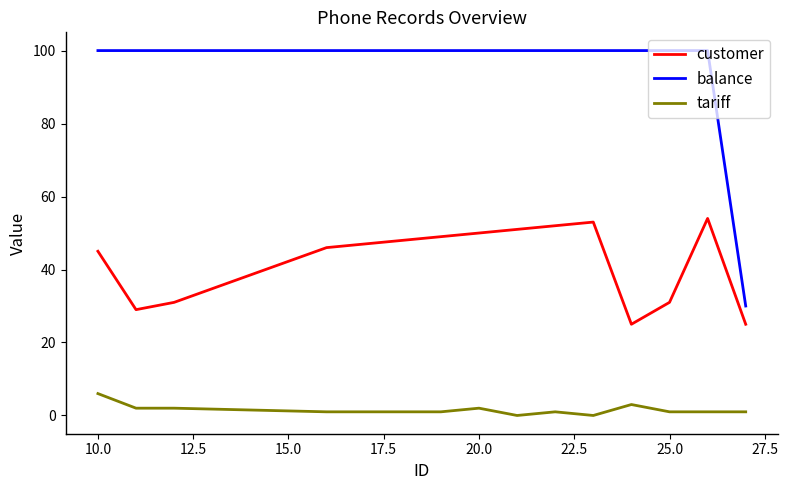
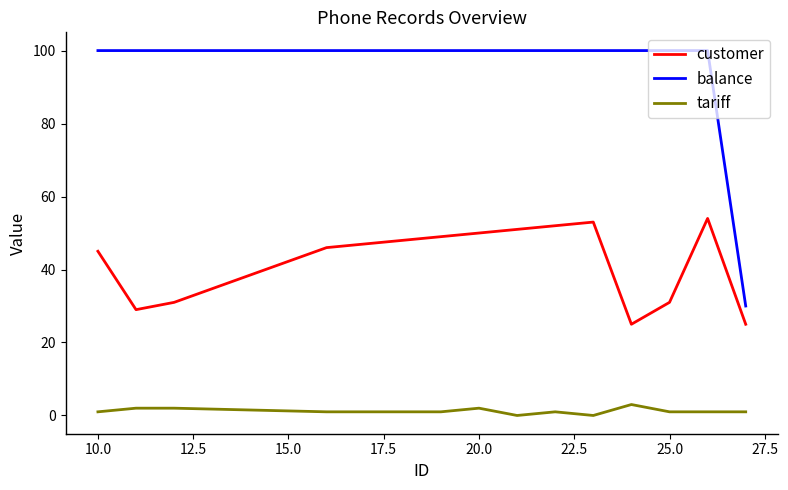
tariff, 10.0: 6 -> 1
